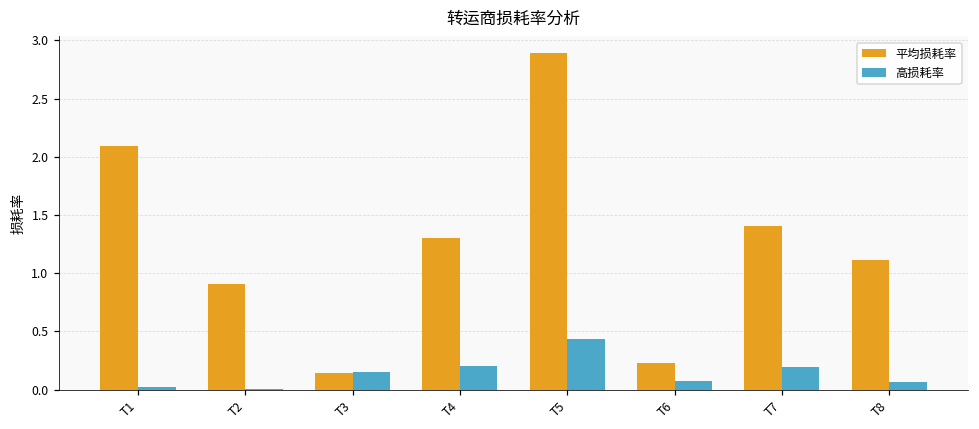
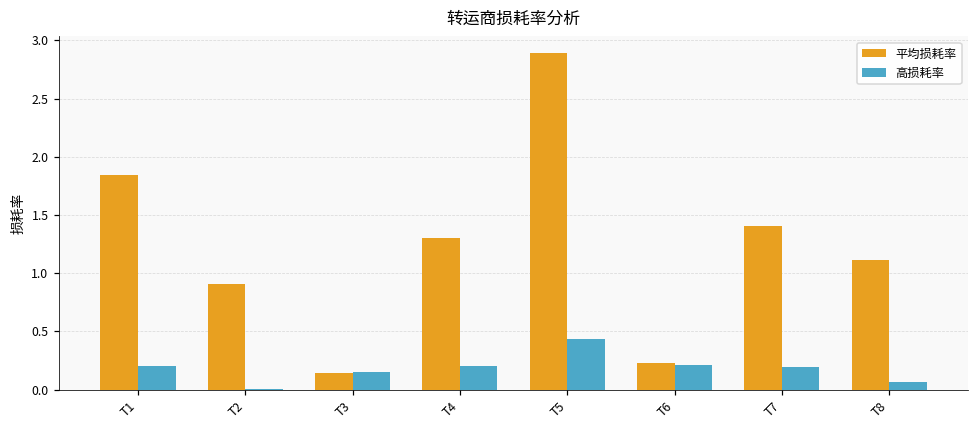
平均损耗率, T1: 2.09 -> 1.84
高损耗率, T1: 0.02 -> 0.20
高损耗率, T6: 0.07 -> 0.21
